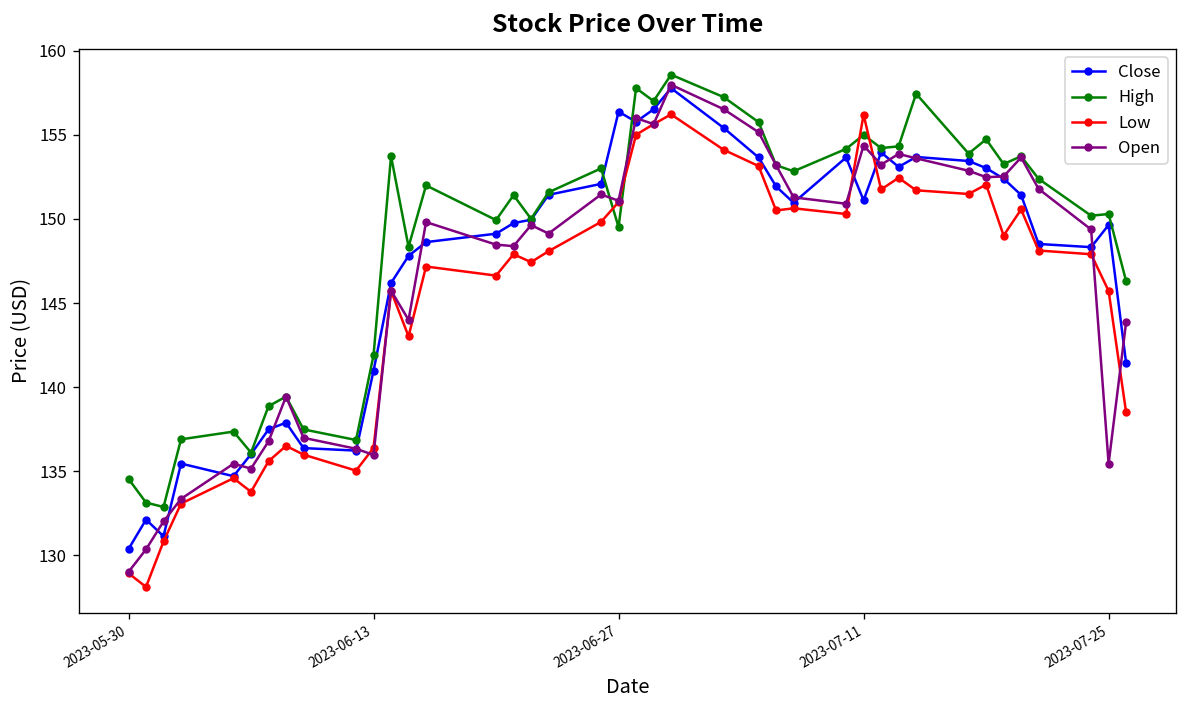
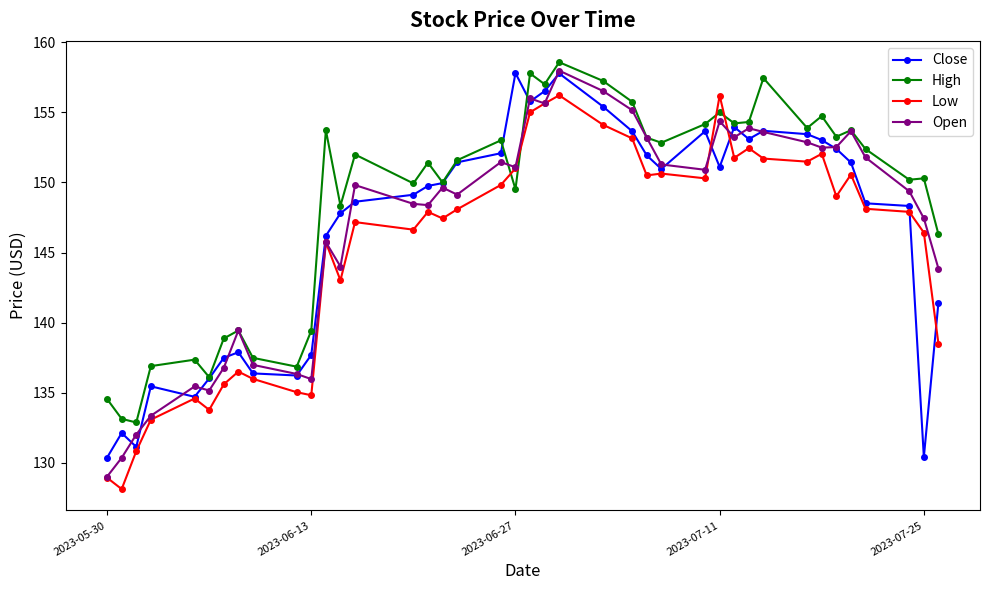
Close, 2023-06-13: 141.0 -> 137.7
High, 2023-06-13: 141.9 -> 139.4
Low, 2023-06-13: 136.4 -> 134.8
Close, 2023-06-27: 156.4 -> 157.8
Close, 2023-07-25: 149.6 -> 130.4
Low, 2023-07-25: 145.7 -> 146.4
Open, 2023-07-25: 135.5 -> 147.4
